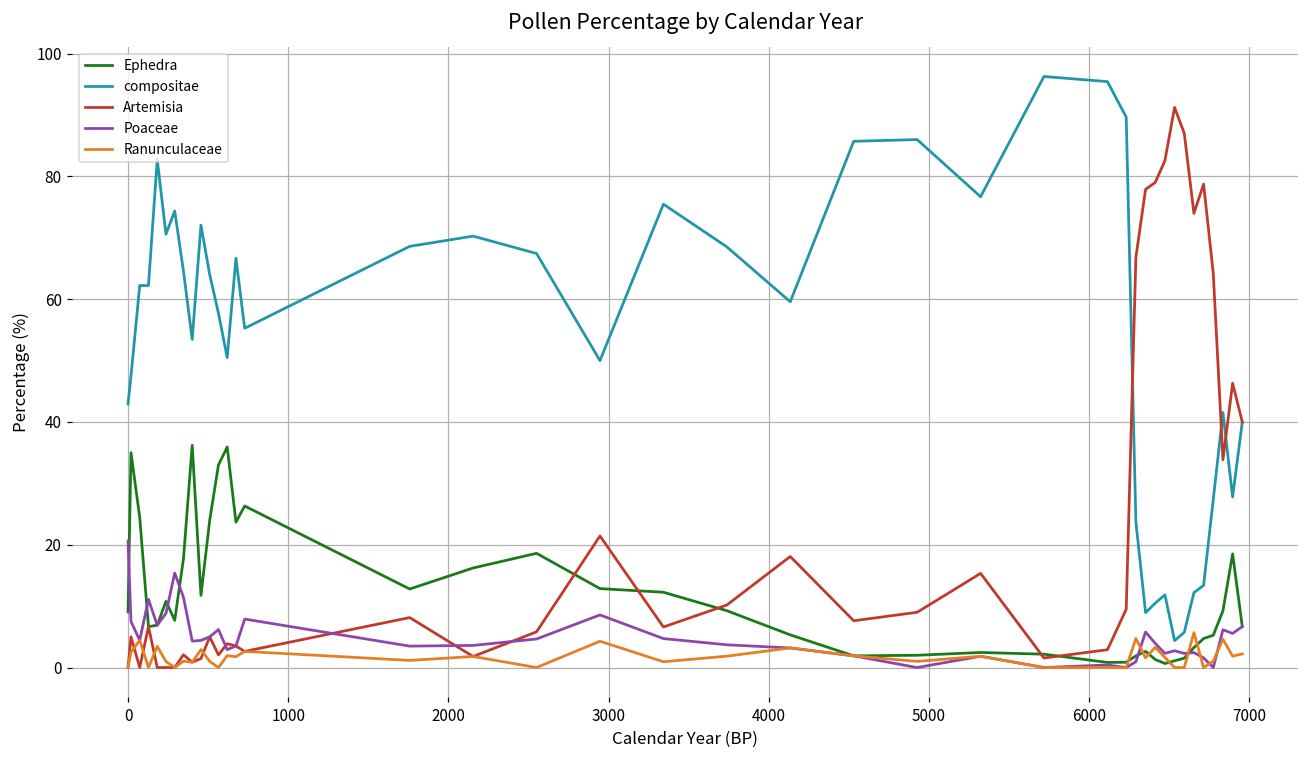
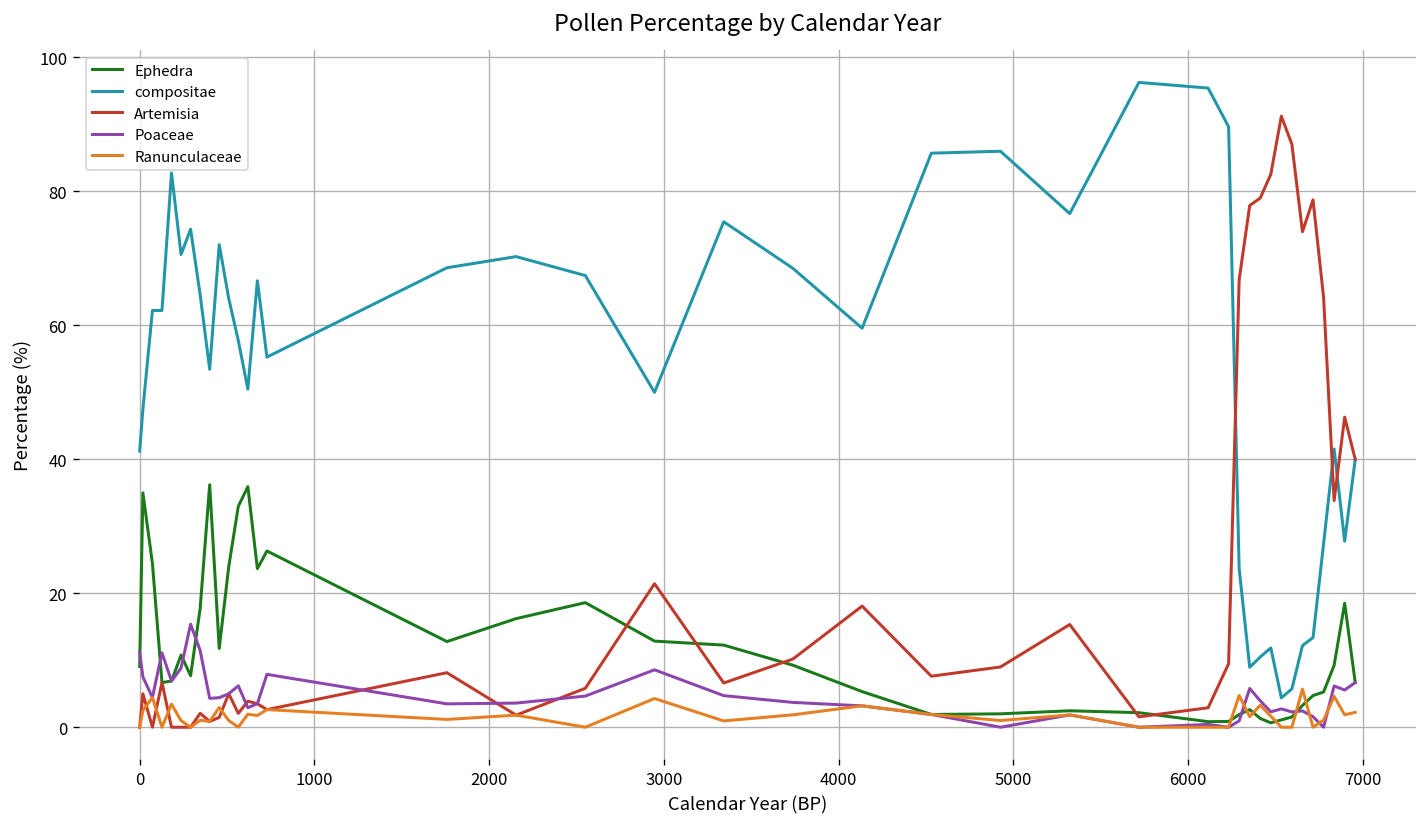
compositae, 0: 43 -> 41
Poaceae, 0: 21 -> 11
